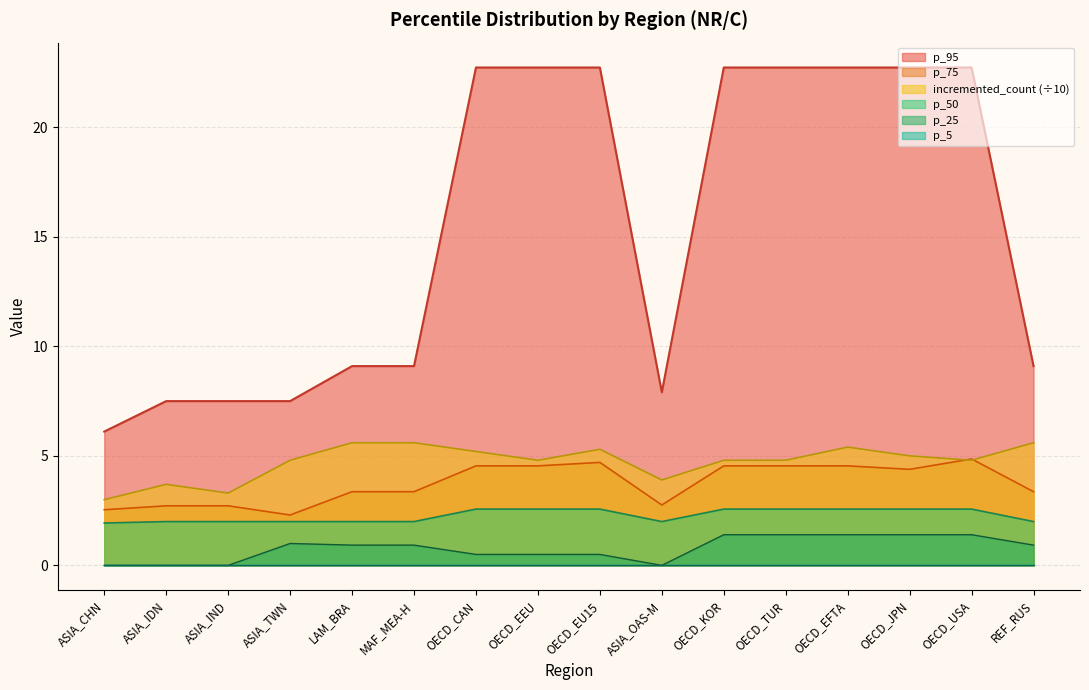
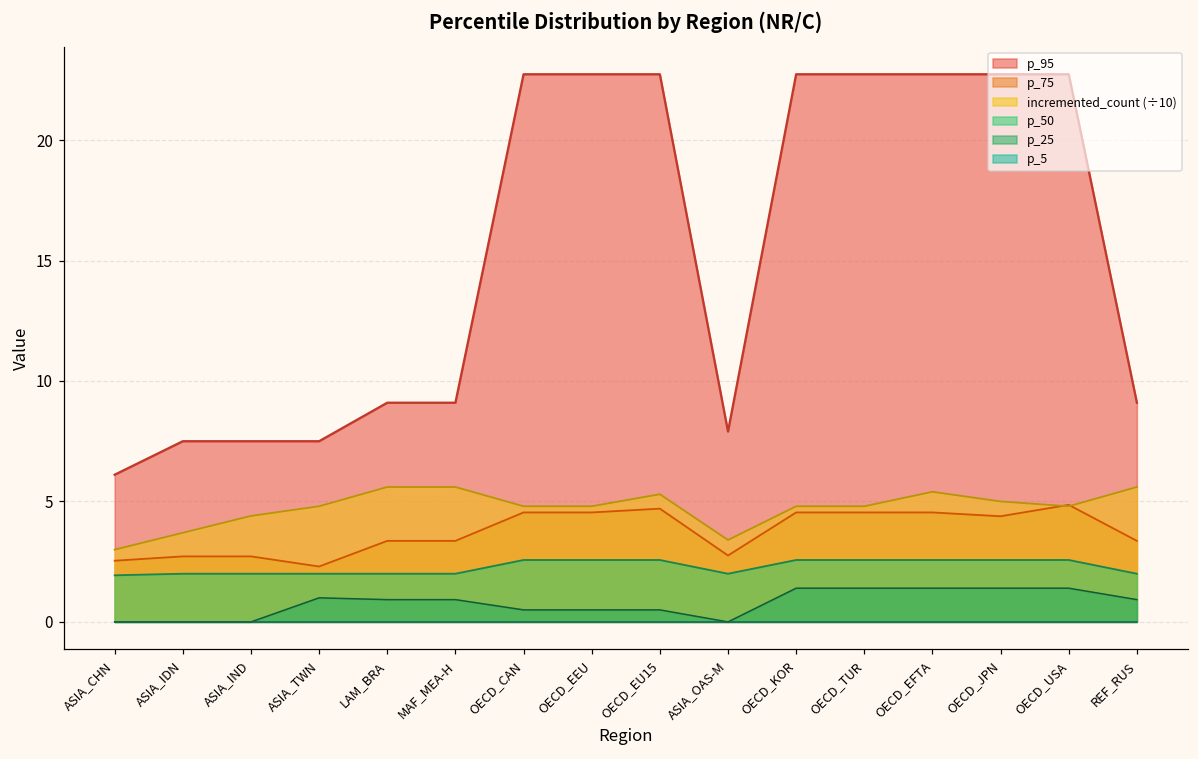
incremented_count (÷10), ASIA_IND: 3.3 -> 4.4
incremented_count (÷10), OECD_CAN: 5.2 -> 4.8
incremented_count (÷10), ASIA_OAS-M: 3.9 -> 3.4
